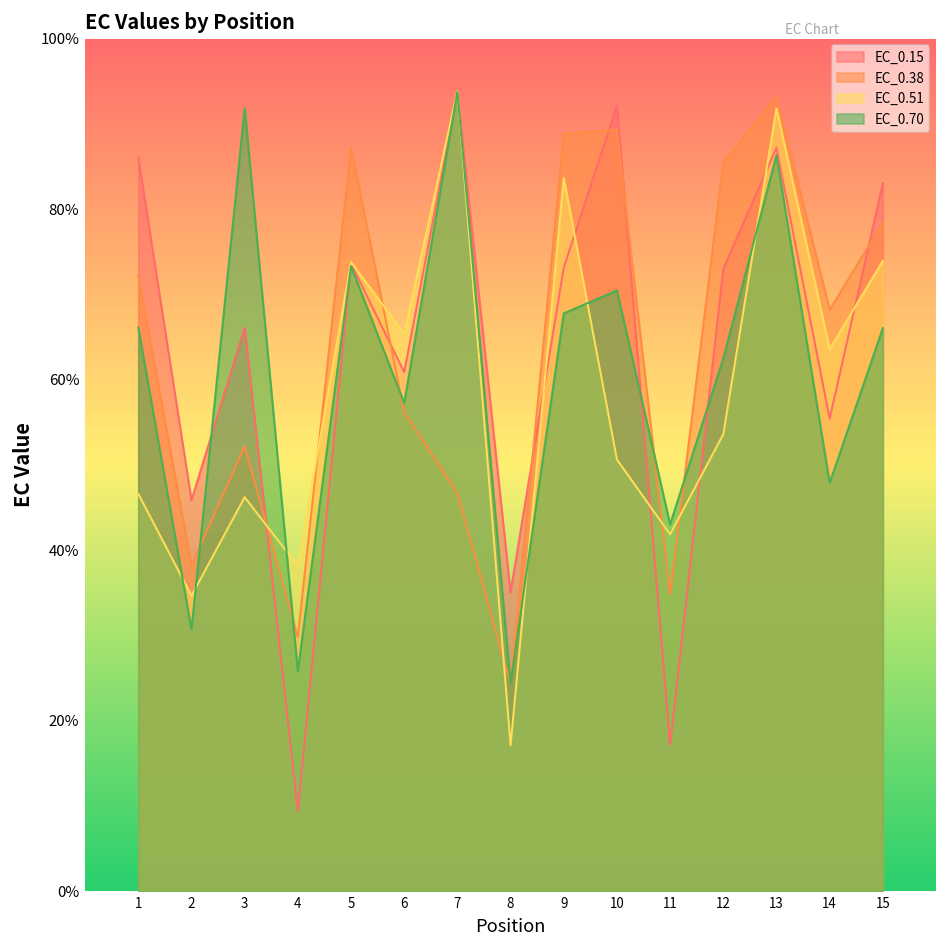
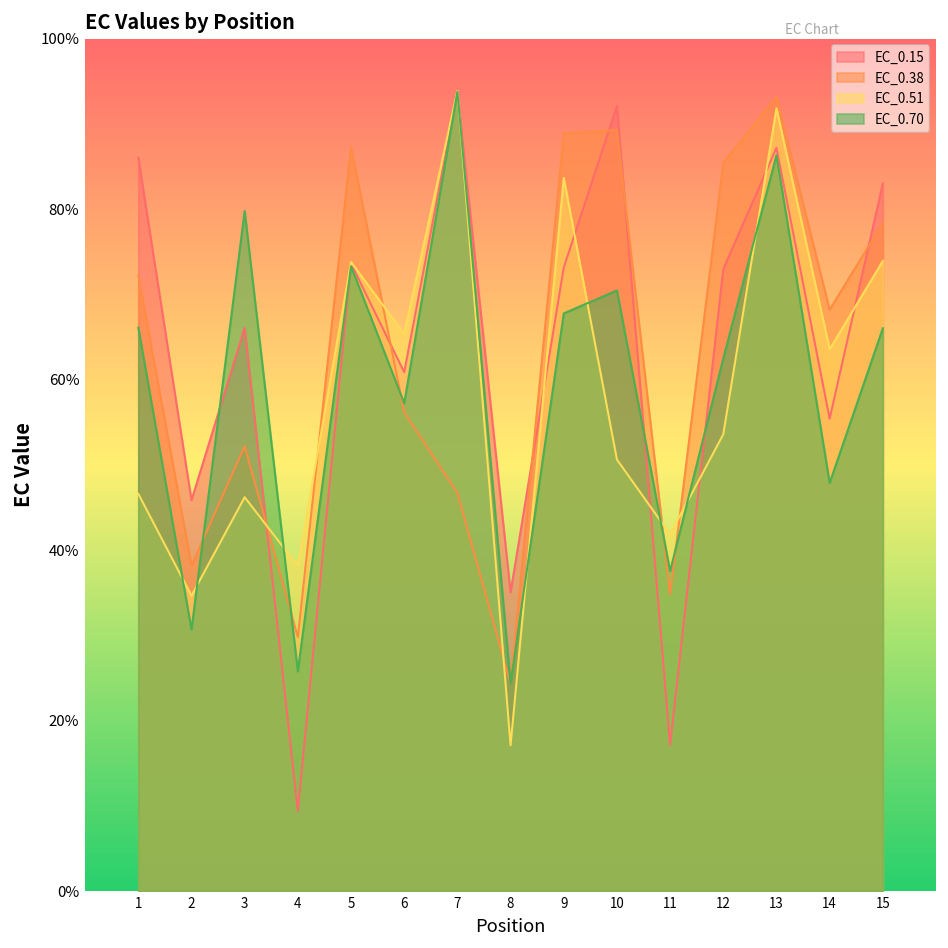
EC_0.70, 3: 92% -> 80%
EC_0.70, 11: 43% -> 38%
